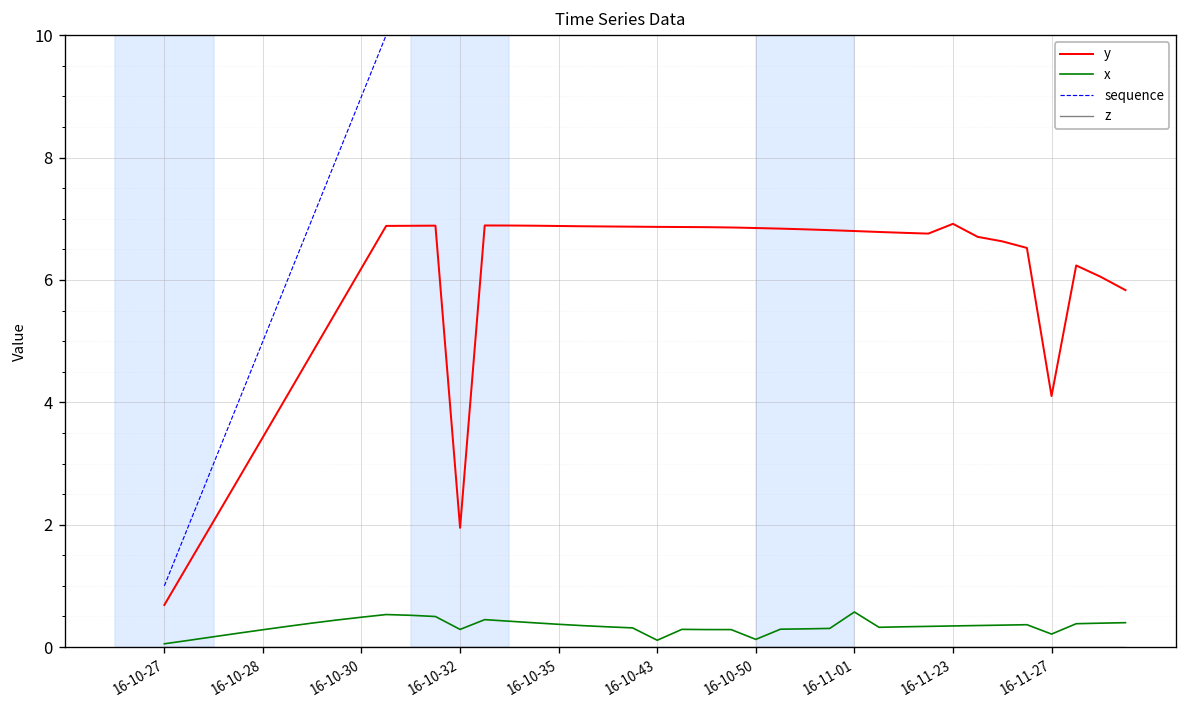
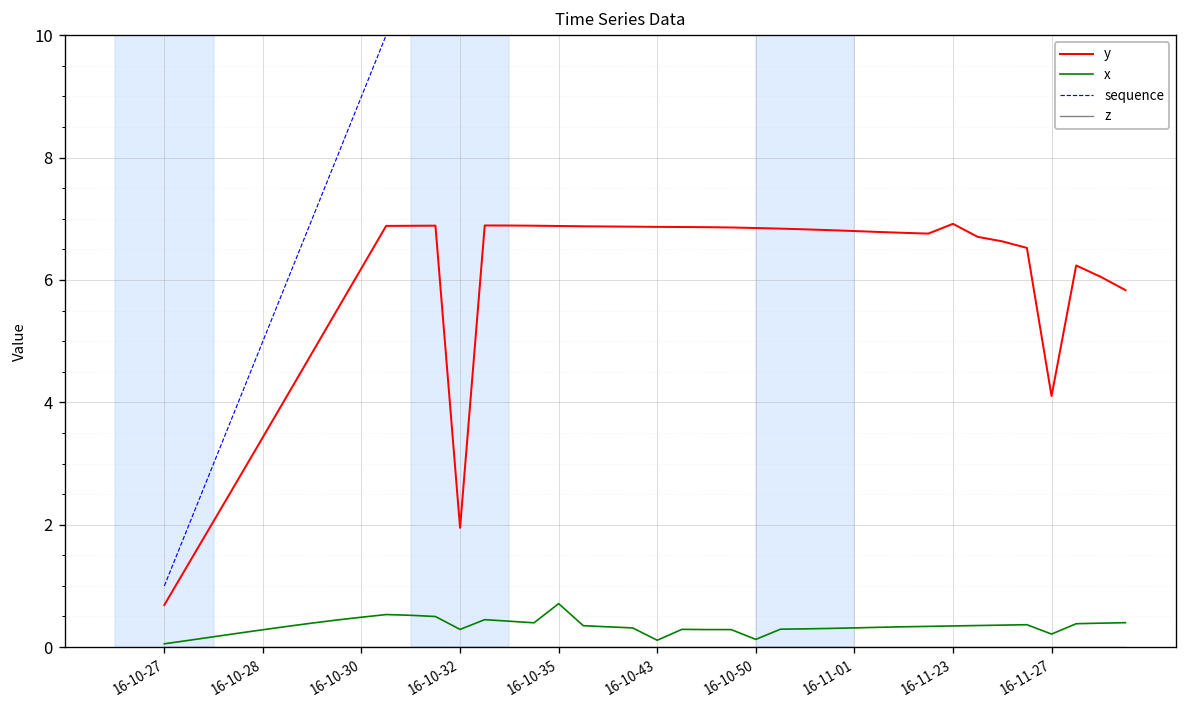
x, 16-10-35: 0.4 -> 0.7
x, 16-11-01: 0.6 -> 0.3
